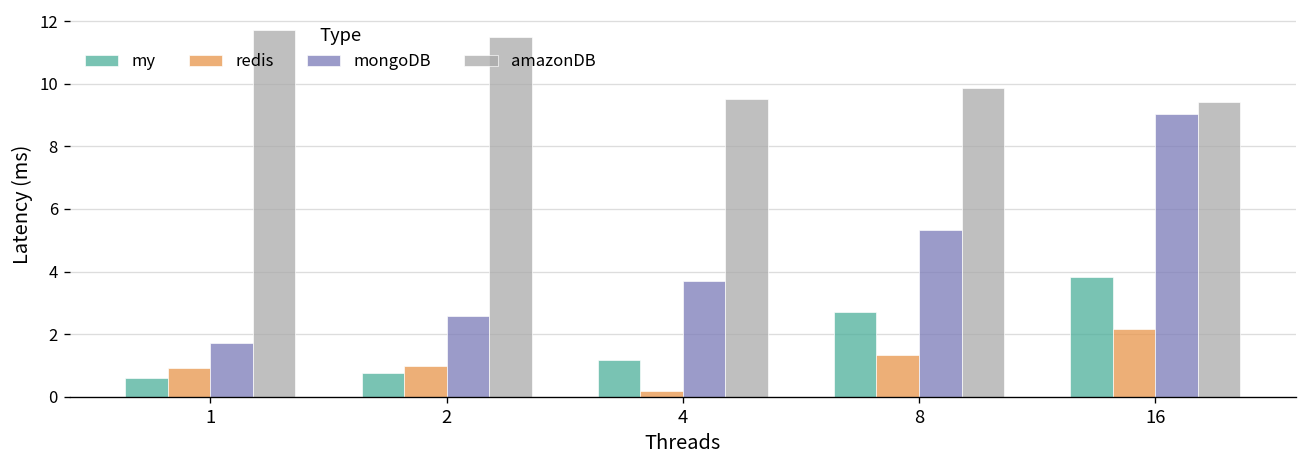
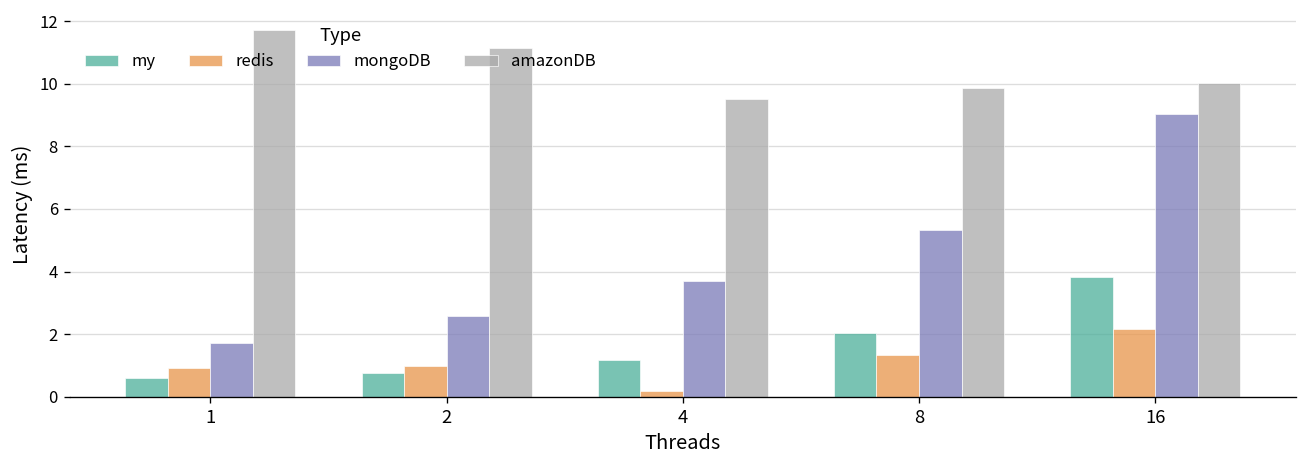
amazonDB, 2: 11.5 -> 11.2
my, 8: 2.7 -> 2.0
amazonDB, 16: 9.4 -> 10.0
